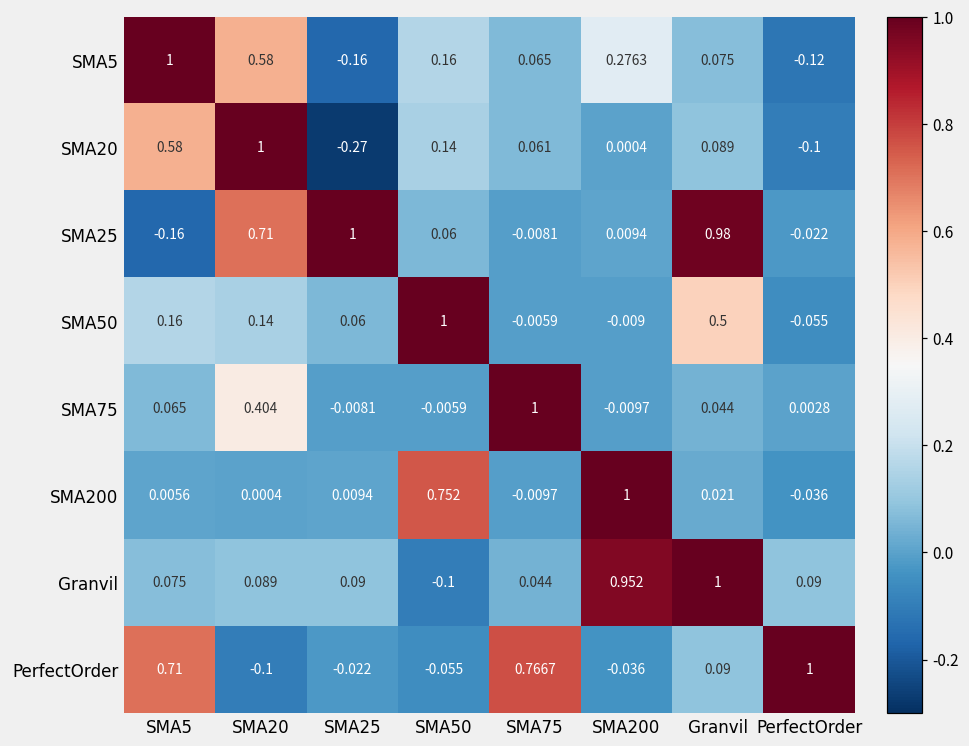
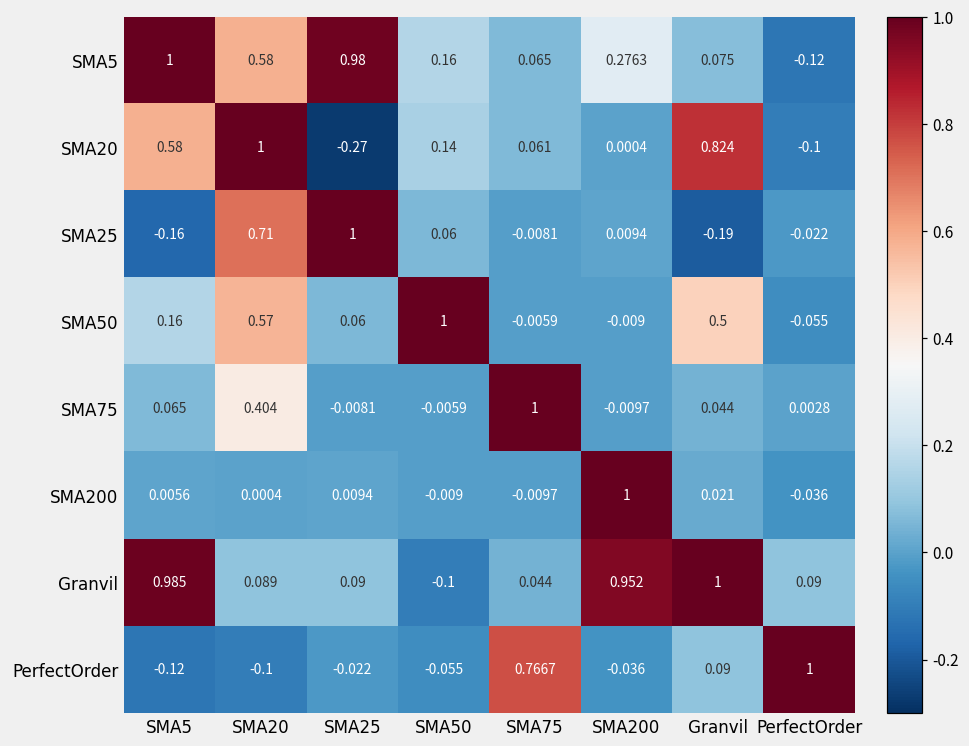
SMA5, SMA25: -0.16 -> 0.98
SMA20, Granvil: 0.089 -> 0.824
SMA25, Granvil: 0.98 -> -0.19
SMA50, SMA20: 0.14 -> 0.57
SMA200, SMA50: 0.752 -> -0.009
Granvil, SMA5: 0.075 -> 0.985
PerfectOrder, SMA5: 0.71 -> -0.12
